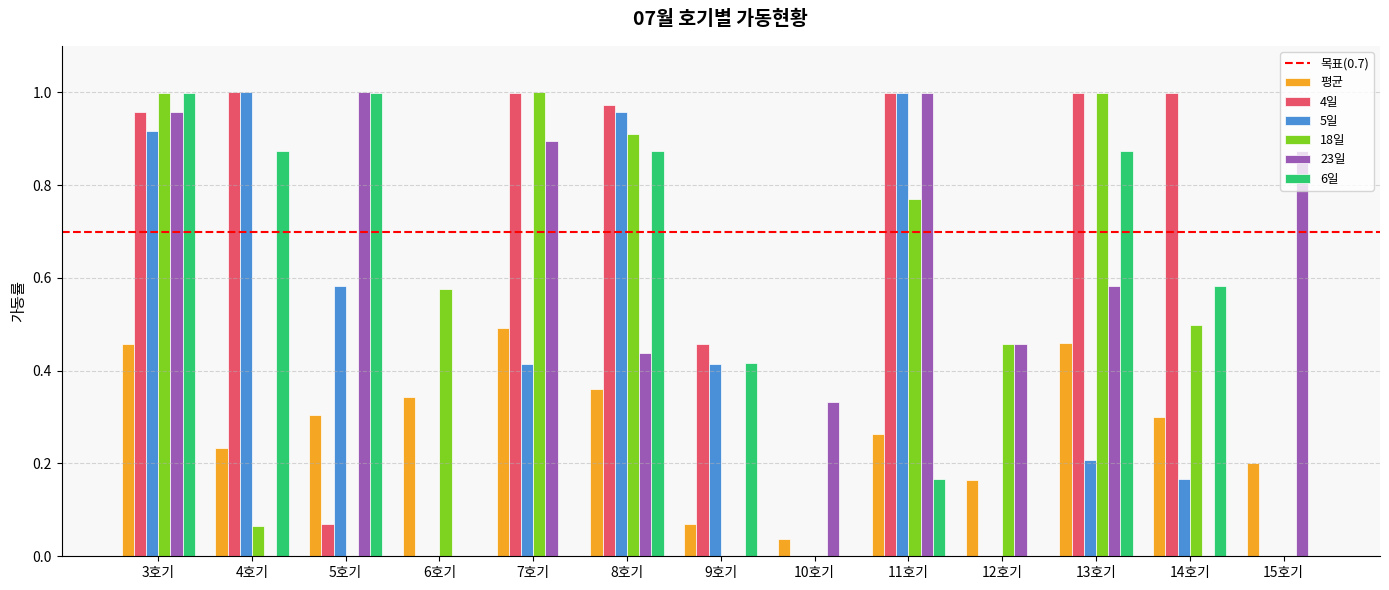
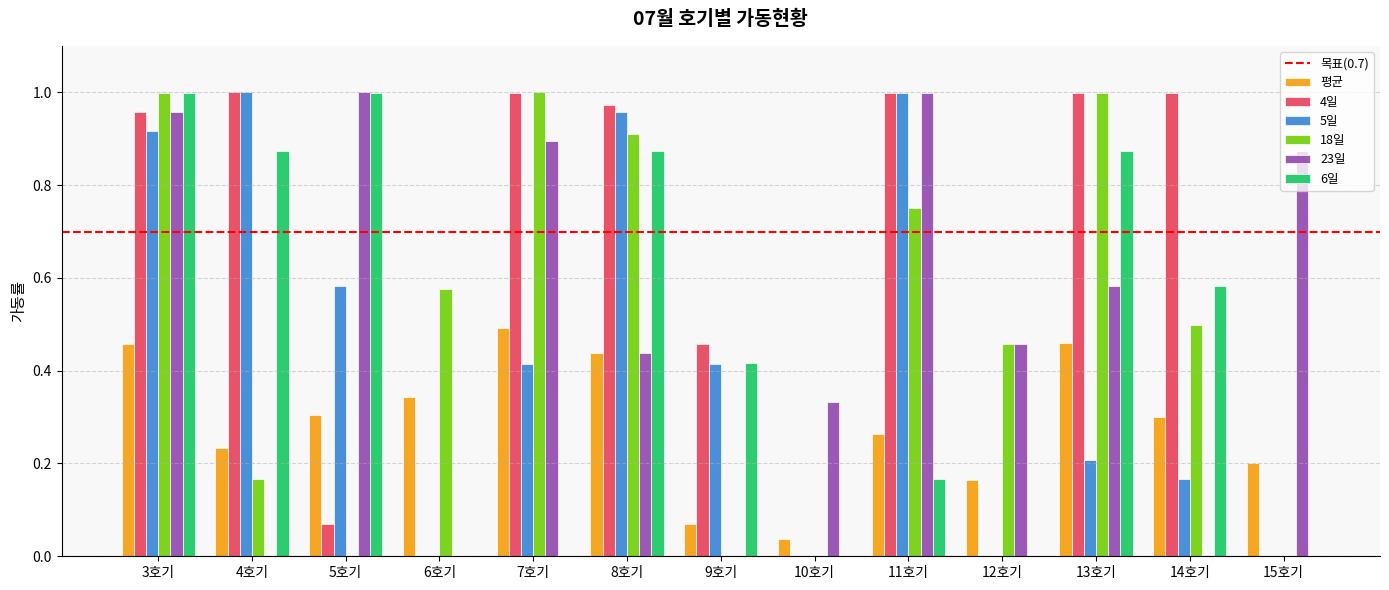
18일, 4호기: 0.07 -> 0.17
평균, 8호기: 0.36 -> 0.44
18일, 11호기: 0.77 -> 0.75
